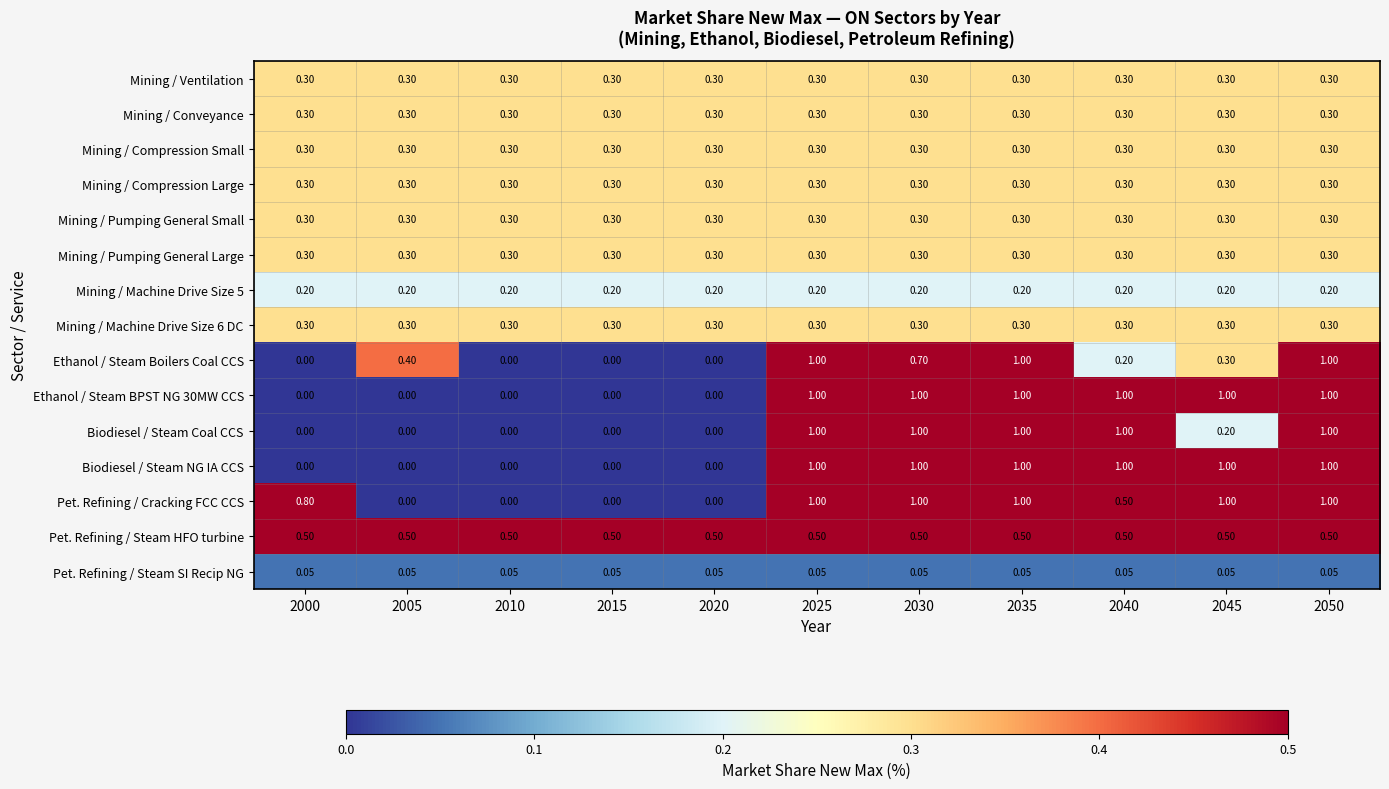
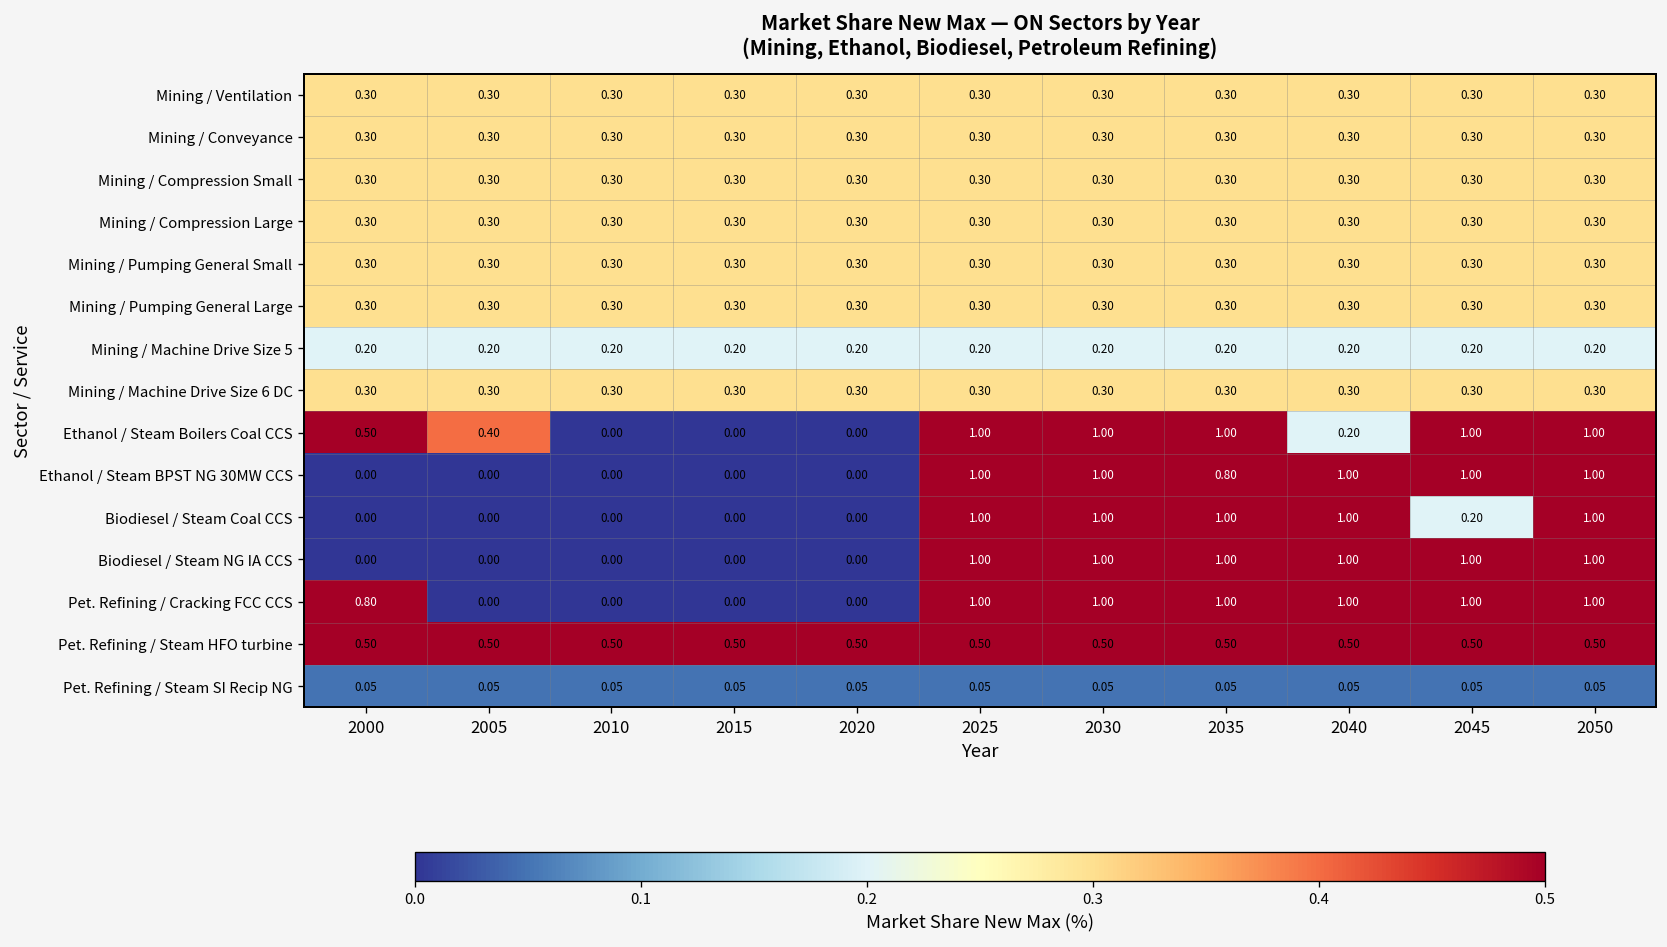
Ethanol / Steam Boilers Coal CCS, 2000: 0.00 -> 0.50
Ethanol / Steam Boilers Coal CCS, 2030: 0.70 -> 1.00
Ethanol / Steam Boilers Coal CCS, 2045: 0.30 -> 1.00
Ethanol / Steam BPST NG 30MW CCS, 2035: 1.00 -> 0.80
Pet. Refining / Cracking FCC CCS, 2040: 0.50 -> 1.00
